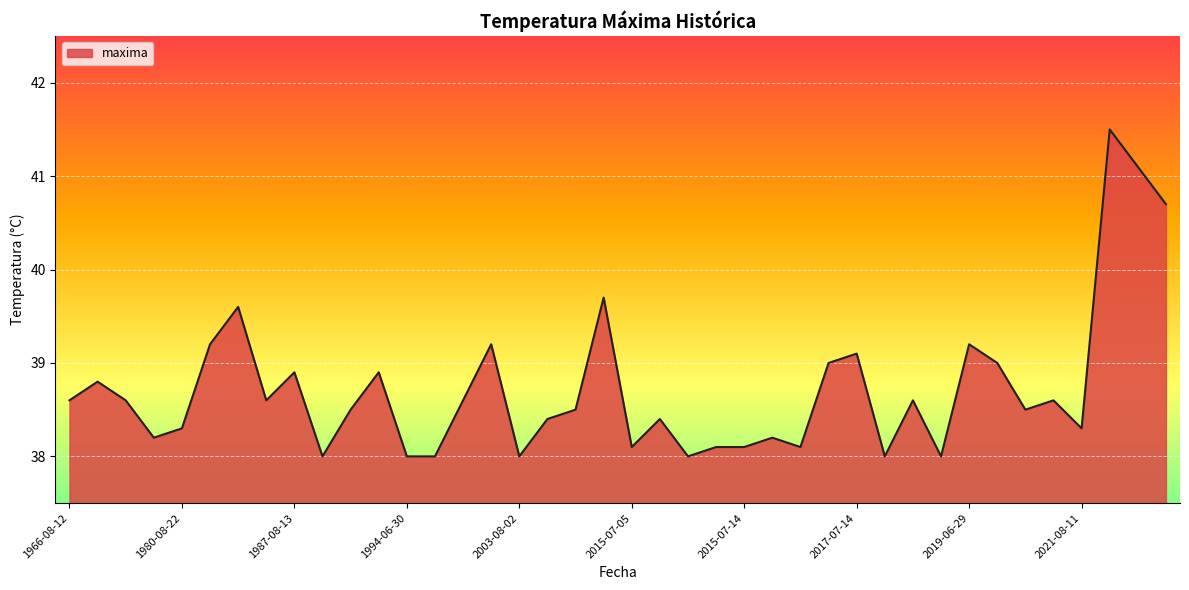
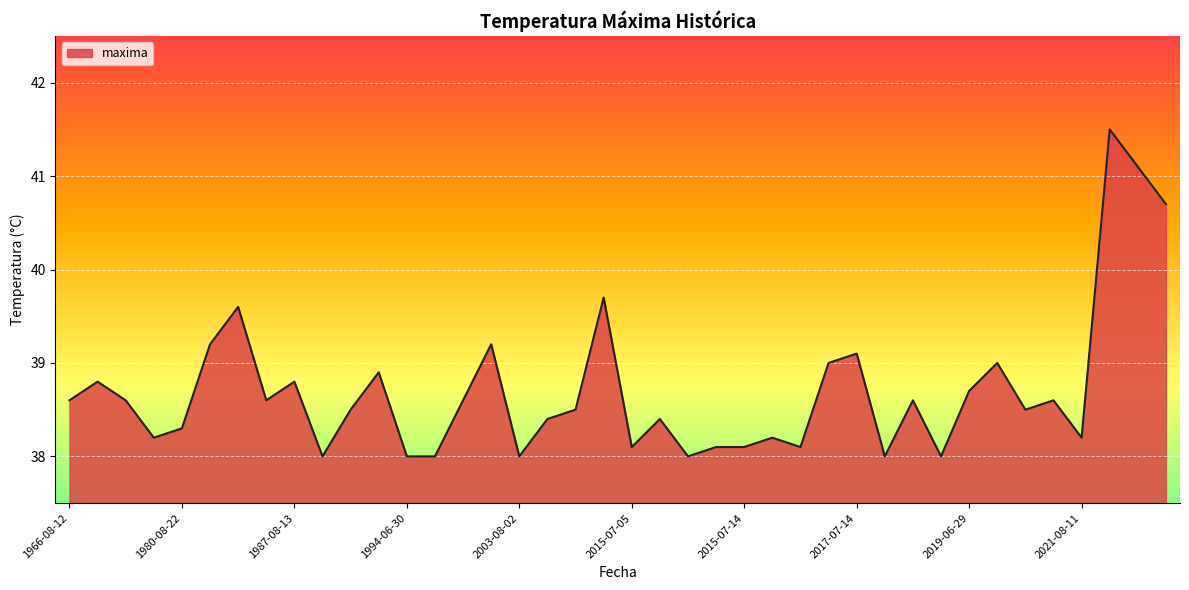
1987-08-13: 38.9 -> 38.8
2019-06-29: 39.2 -> 38.7
2021-08-11: 38.3 -> 38.2
